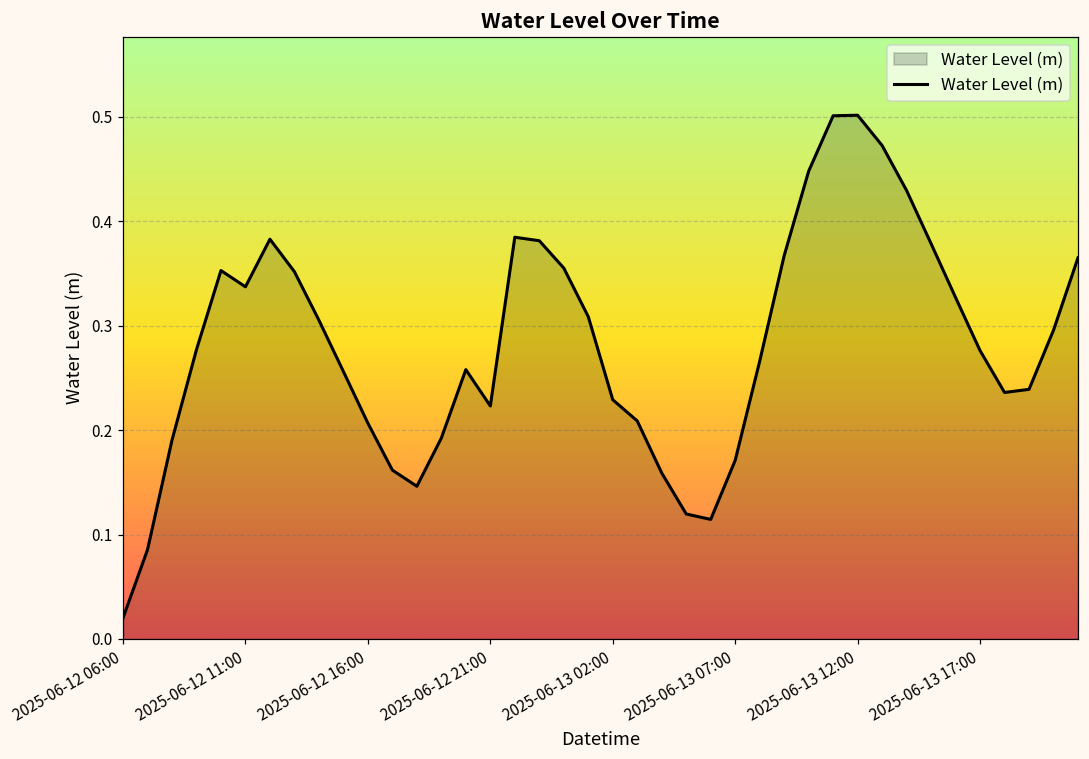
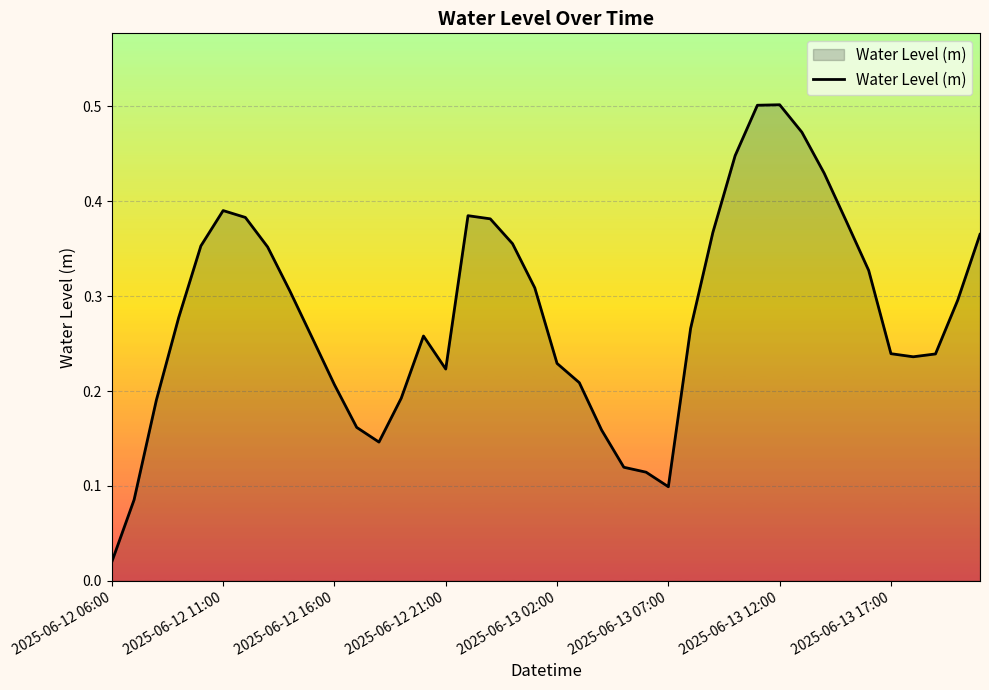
2025-06-12 11:00: 0.34 -> 0.39
2025-06-13 07:00: 0.17 -> 0.10
2025-06-13 17:00: 0.28 -> 0.24
